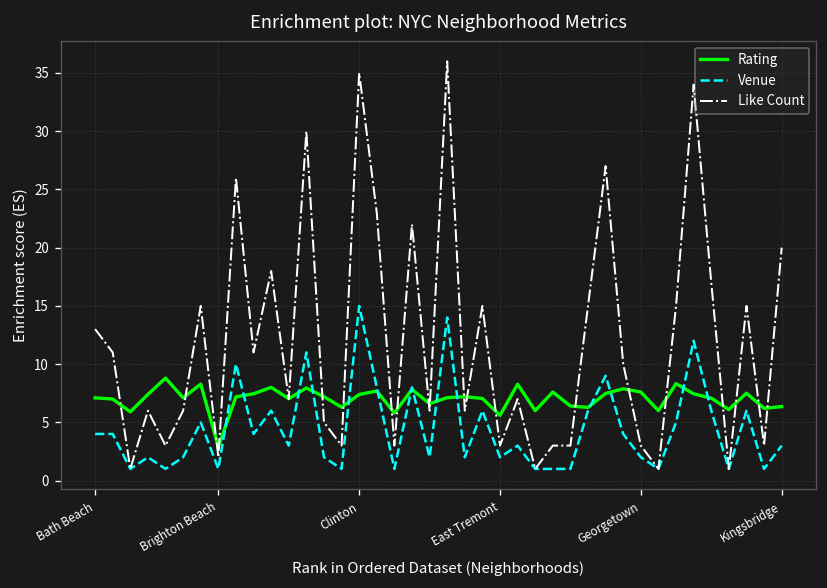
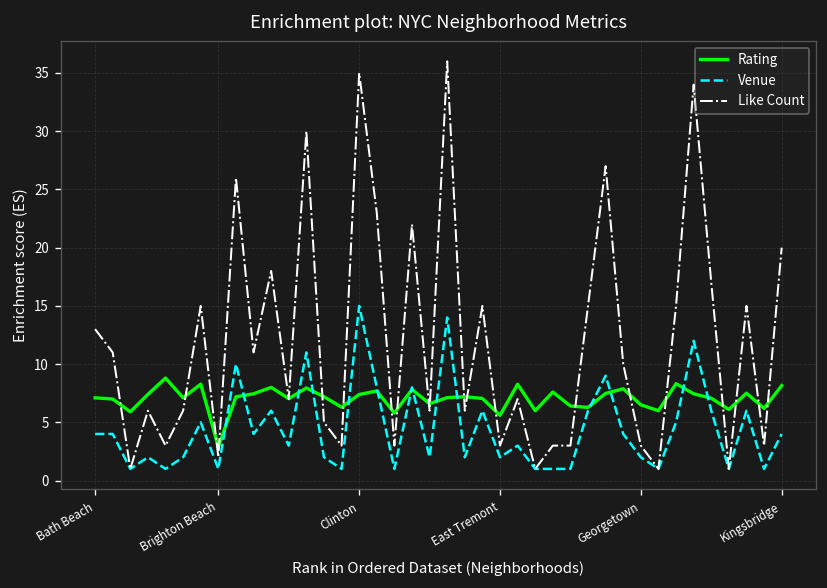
Rating, Georgetown: 8 -> 7
Rating, Kingsbridge: 6 -> 8
Venue, Kingsbridge: 3 -> 4
